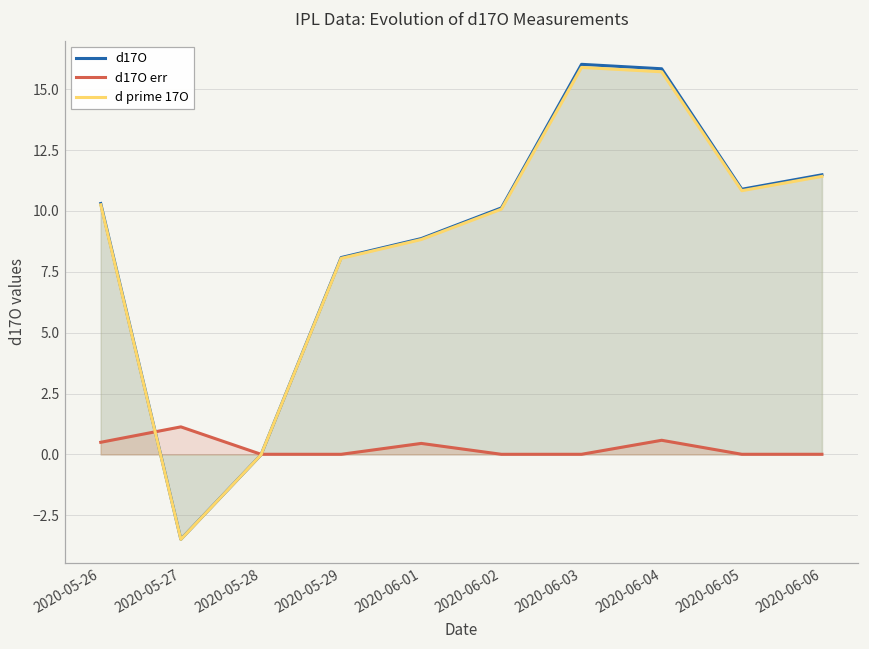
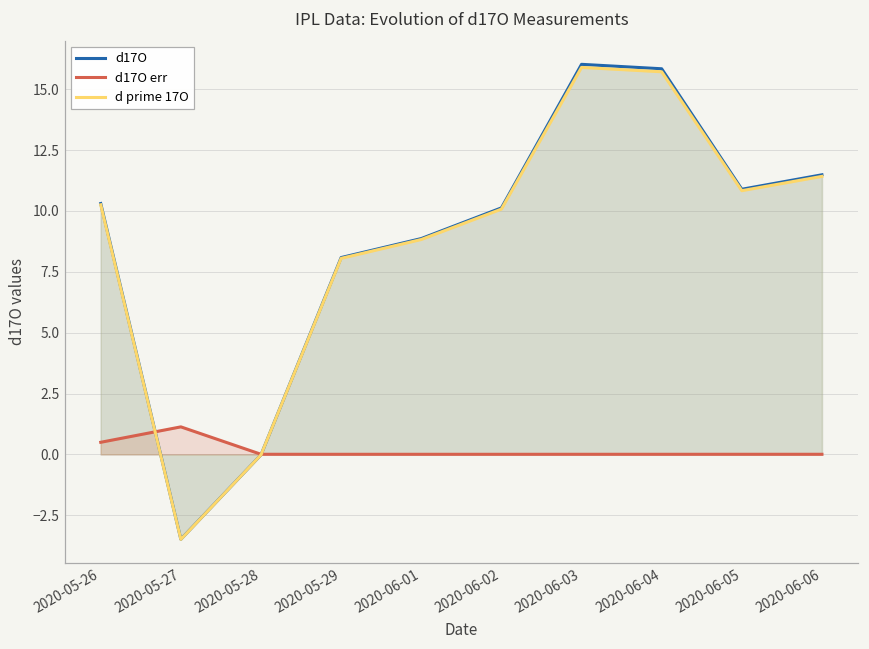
d17O err, 2020-06-01: 0.5 -> 0.0
d17O err, 2020-06-04: 0.6 -> 0.0
